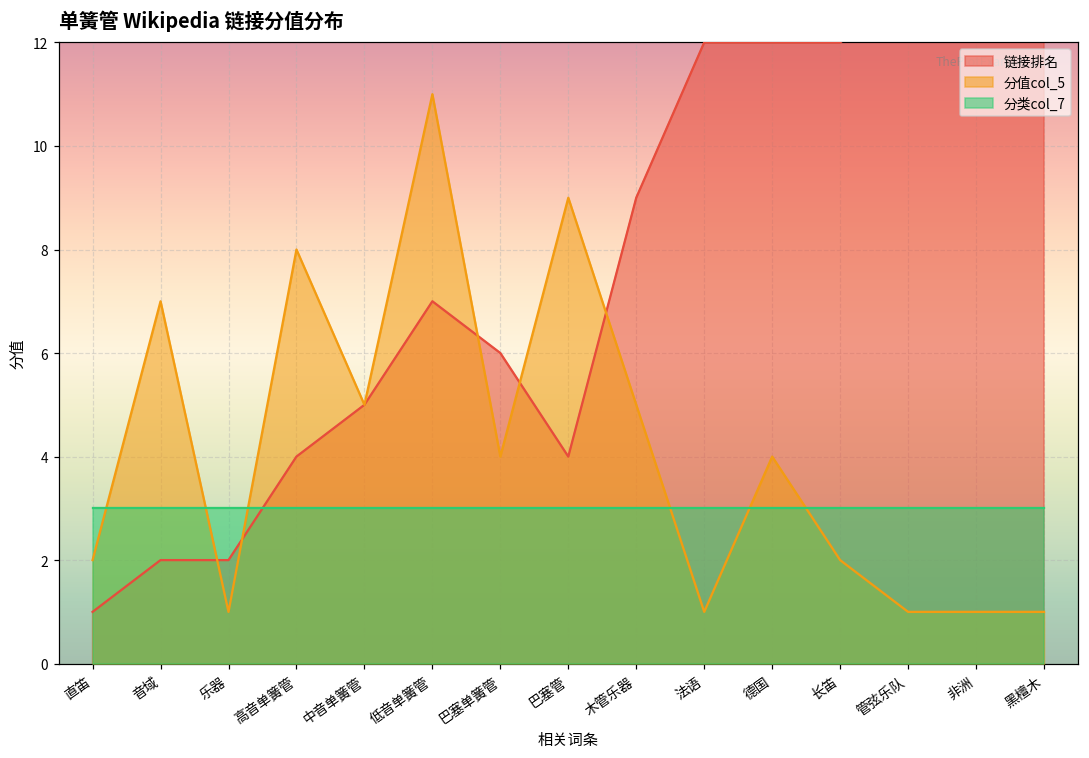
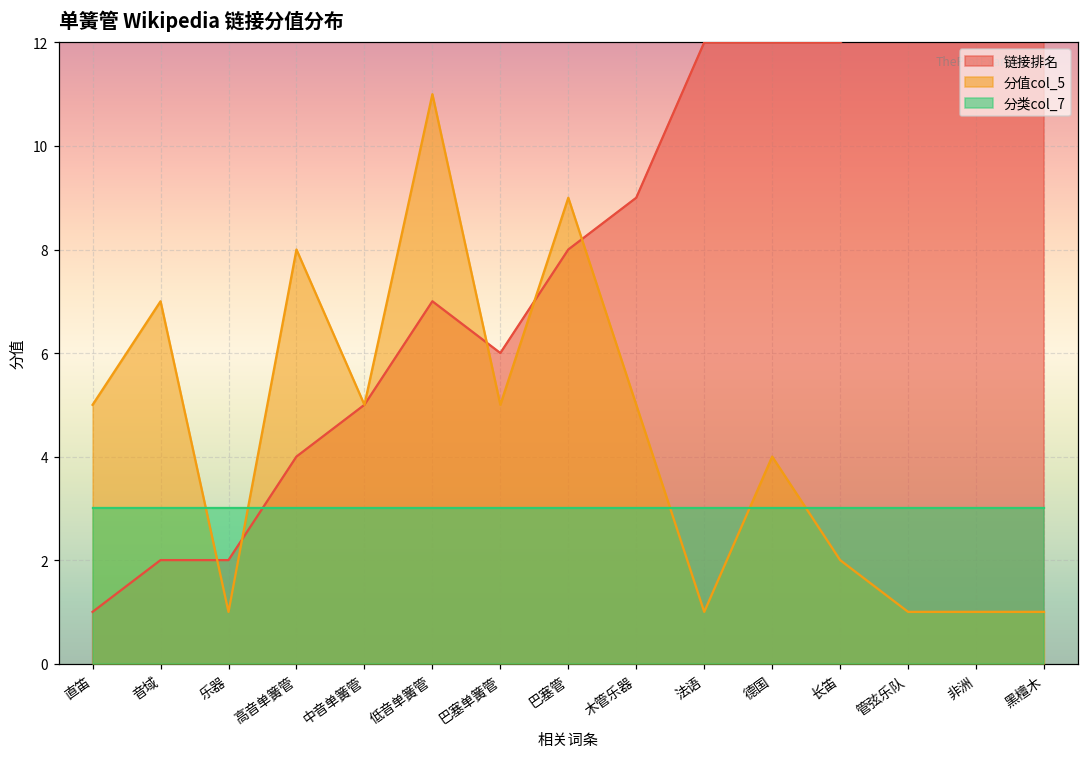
分值col_5, 直笛: 2 -> 5
分值col_5, 巴塞单簧管: 4 -> 5
链接排名, 巴塞管: 4 -> 8
